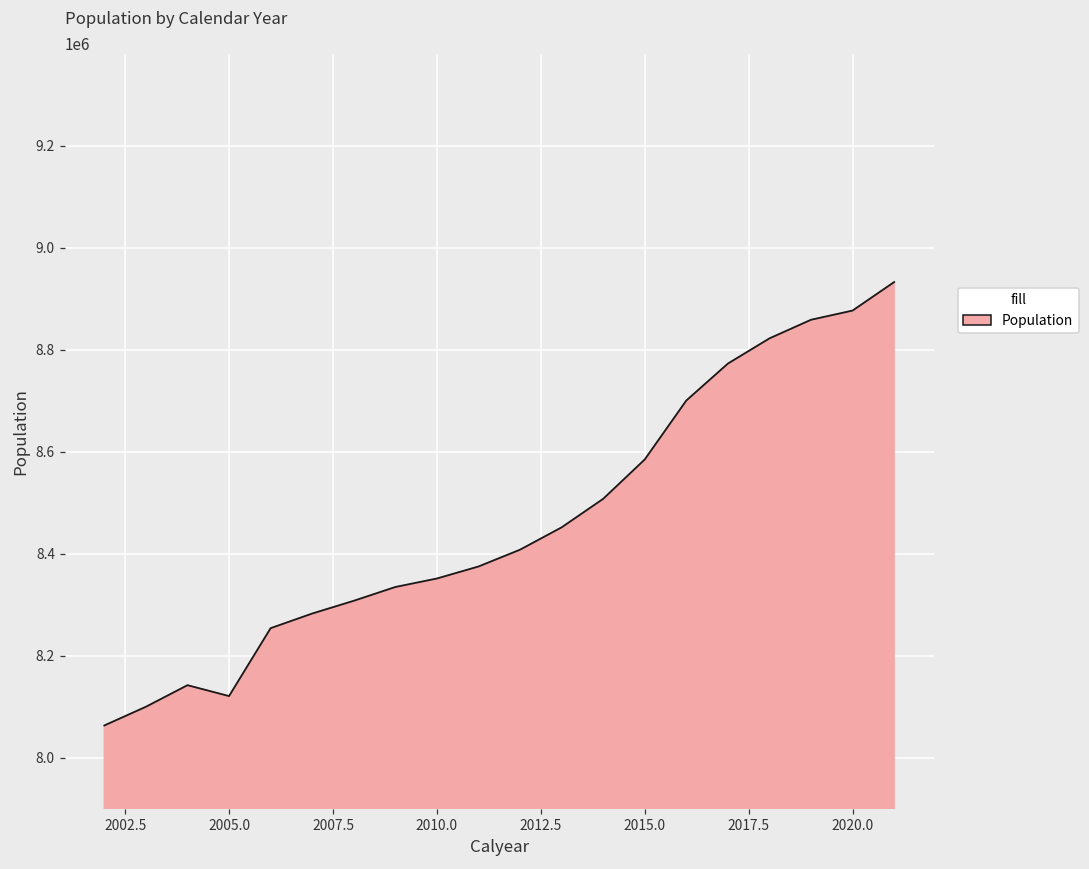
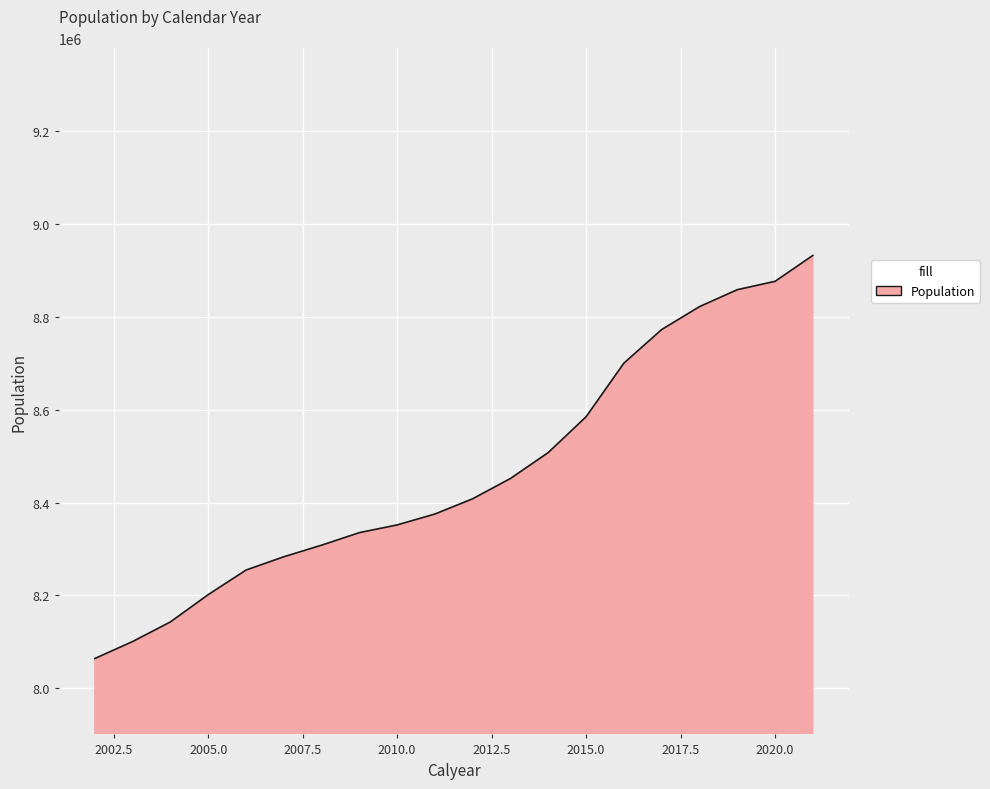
2005.0: 8120000 -> 8200000
